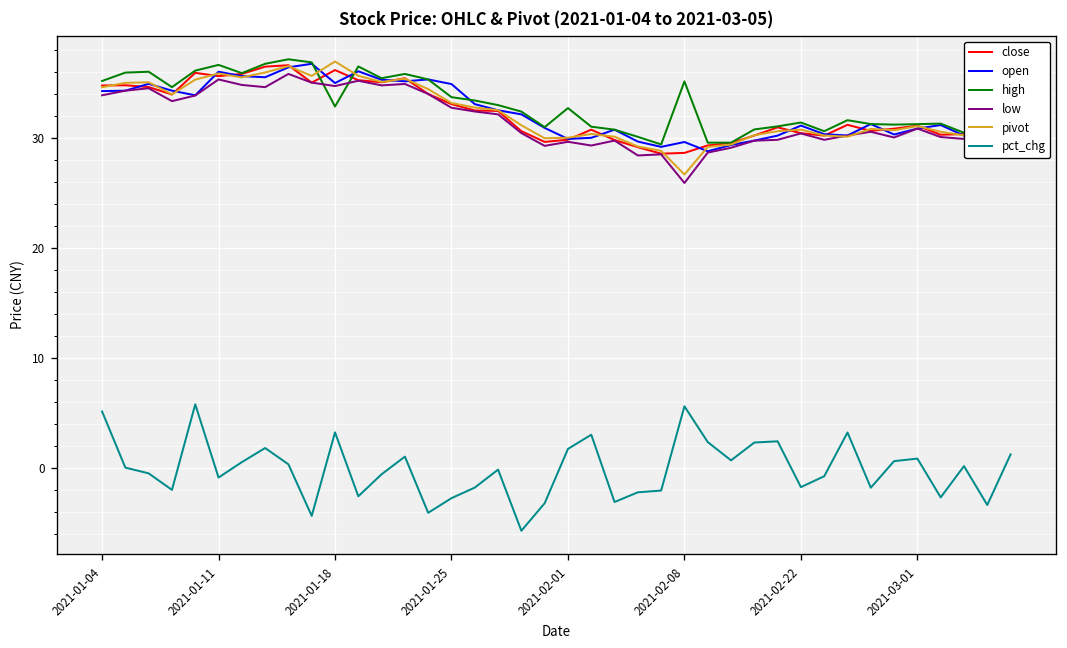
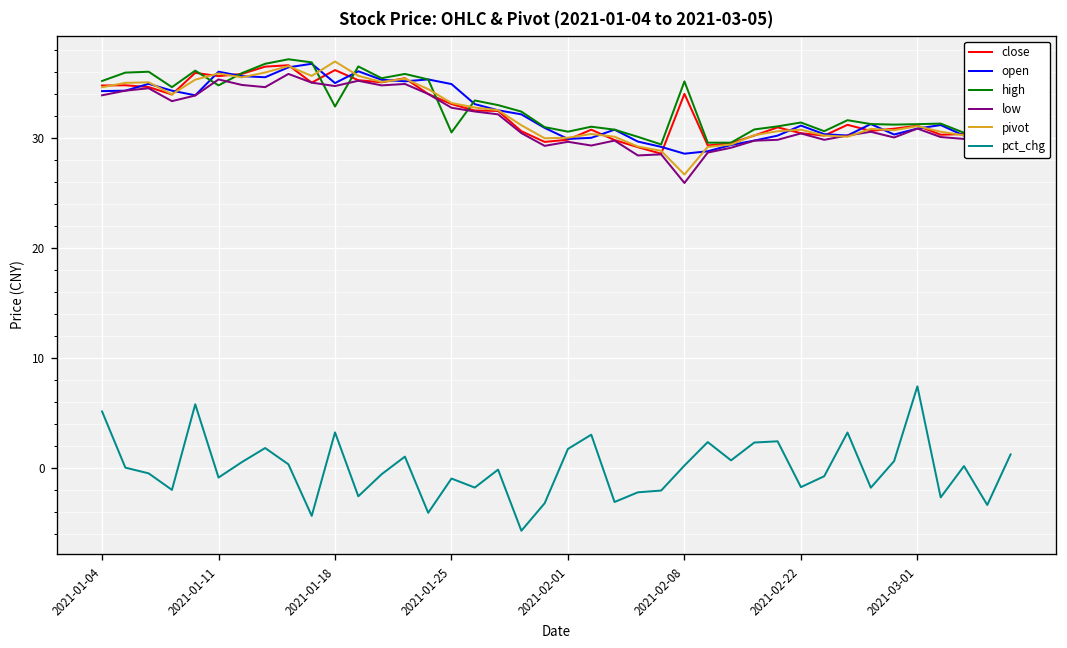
high, 2021-01-11: 37 -> 35
high, 2021-01-25: 34 -> 30
pct_chg, 2021-01-25: -3 -> -1
high, 2021-02-01: 33 -> 31
close, 2021-02-08: 29 -> 34
open, 2021-02-08: 30 -> 29
pct_chg, 2021-02-08: 6 -> 0
pct_chg, 2021-03-01: 1 -> 7
